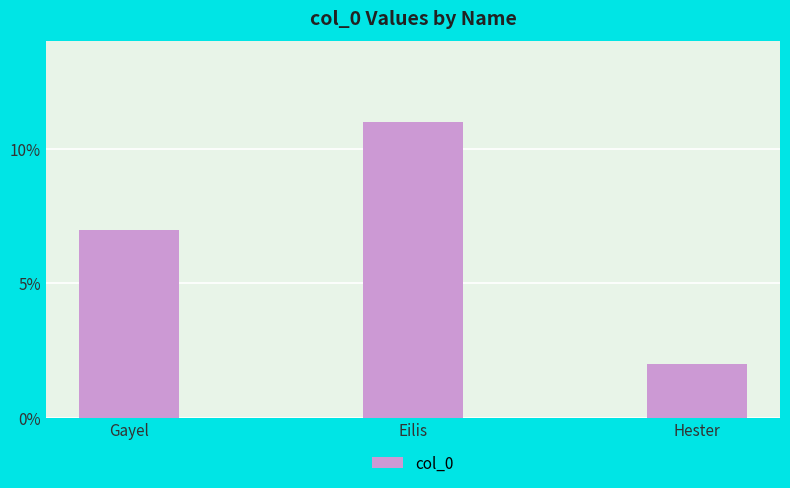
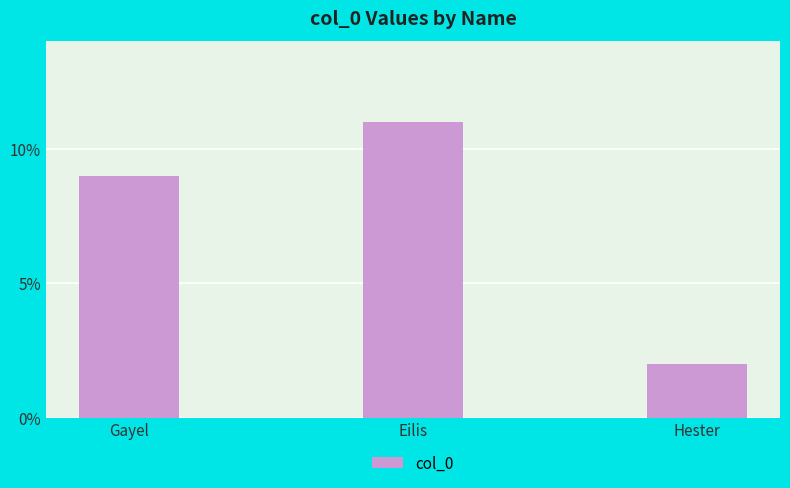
Gayel: 7% -> 9%
